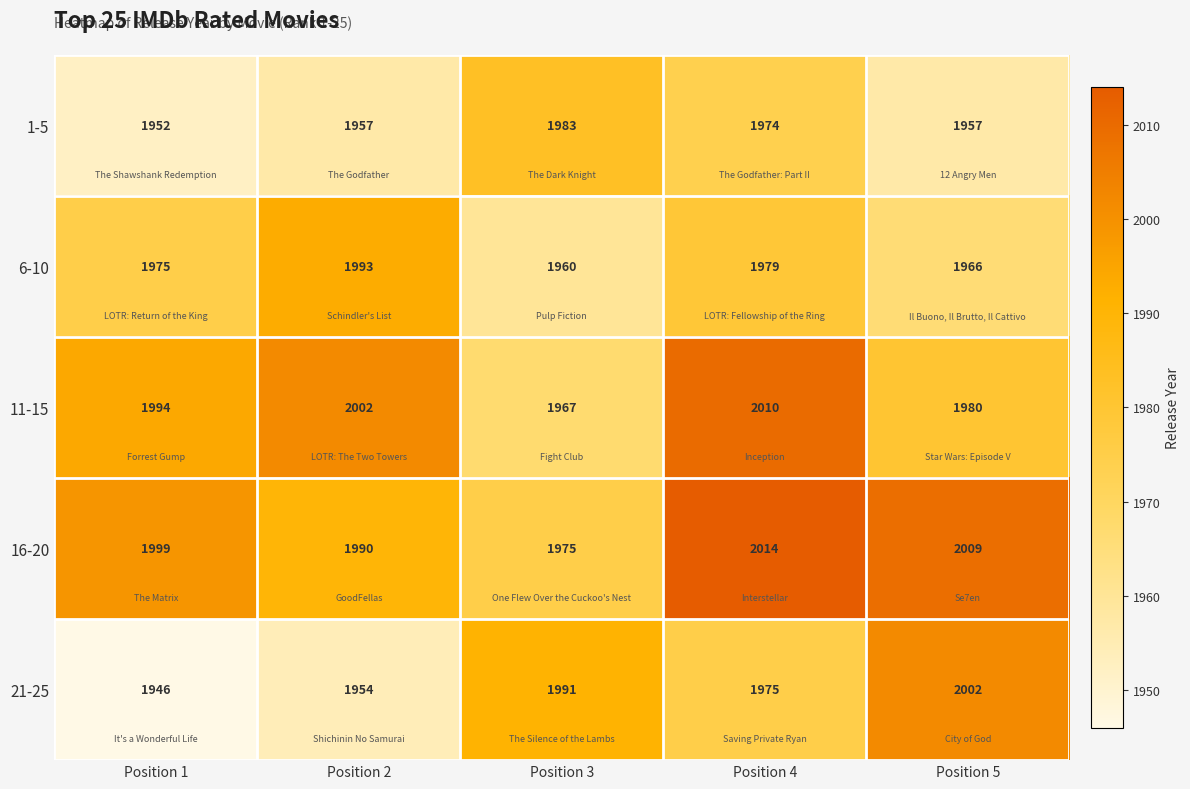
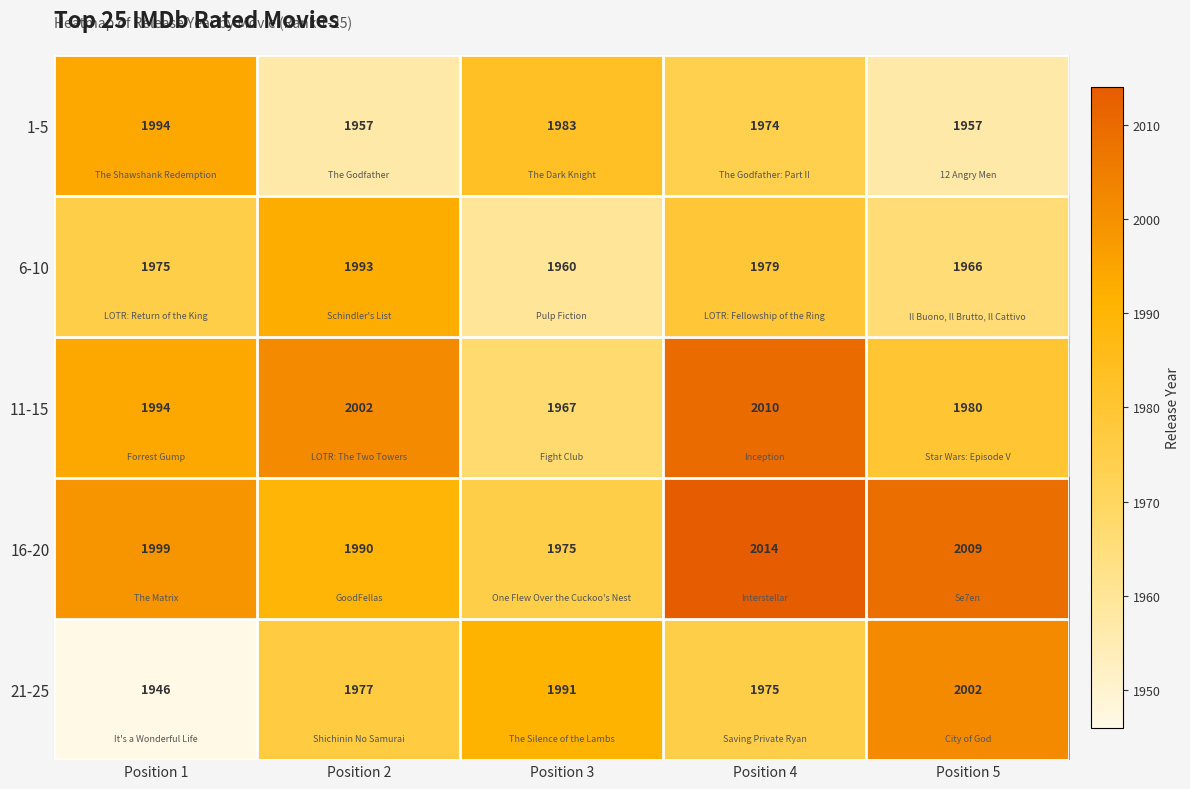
1-5, Position 1: 1952 -> 1994
21-25, Position 2: 1954 -> 1977
